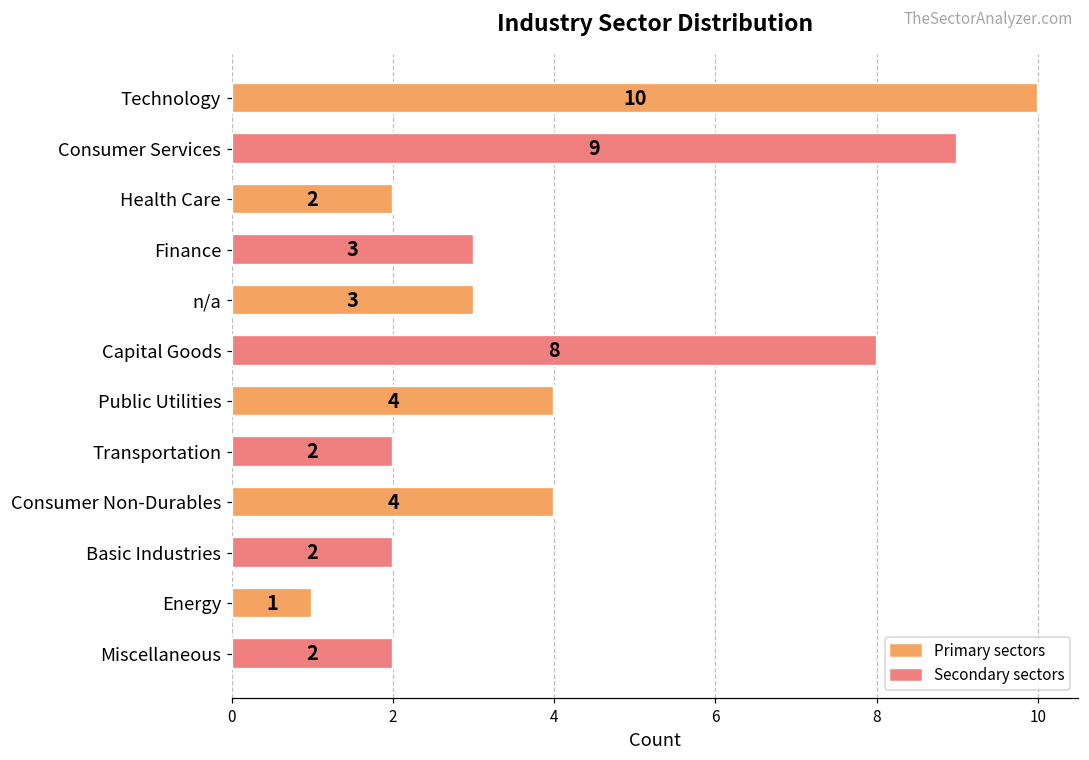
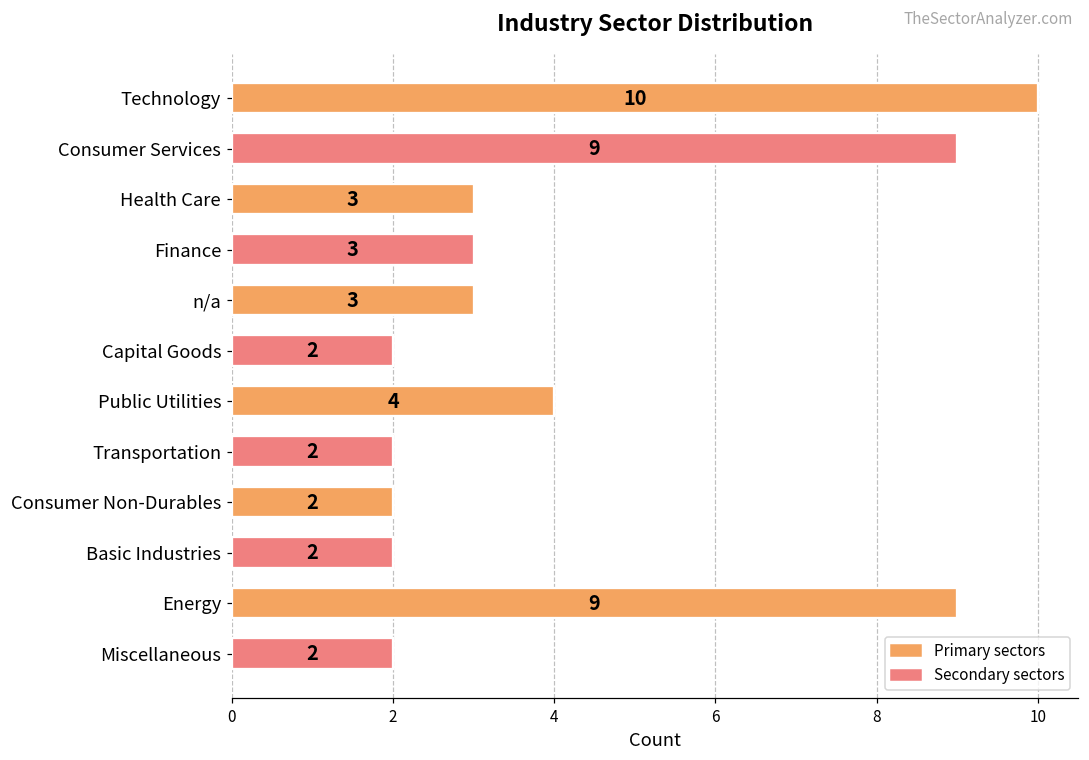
Health Care: 2 -> 3
Capital Goods: 8 -> 2
Consumer Non-Durables: 4 -> 2
Energy: 1 -> 9
